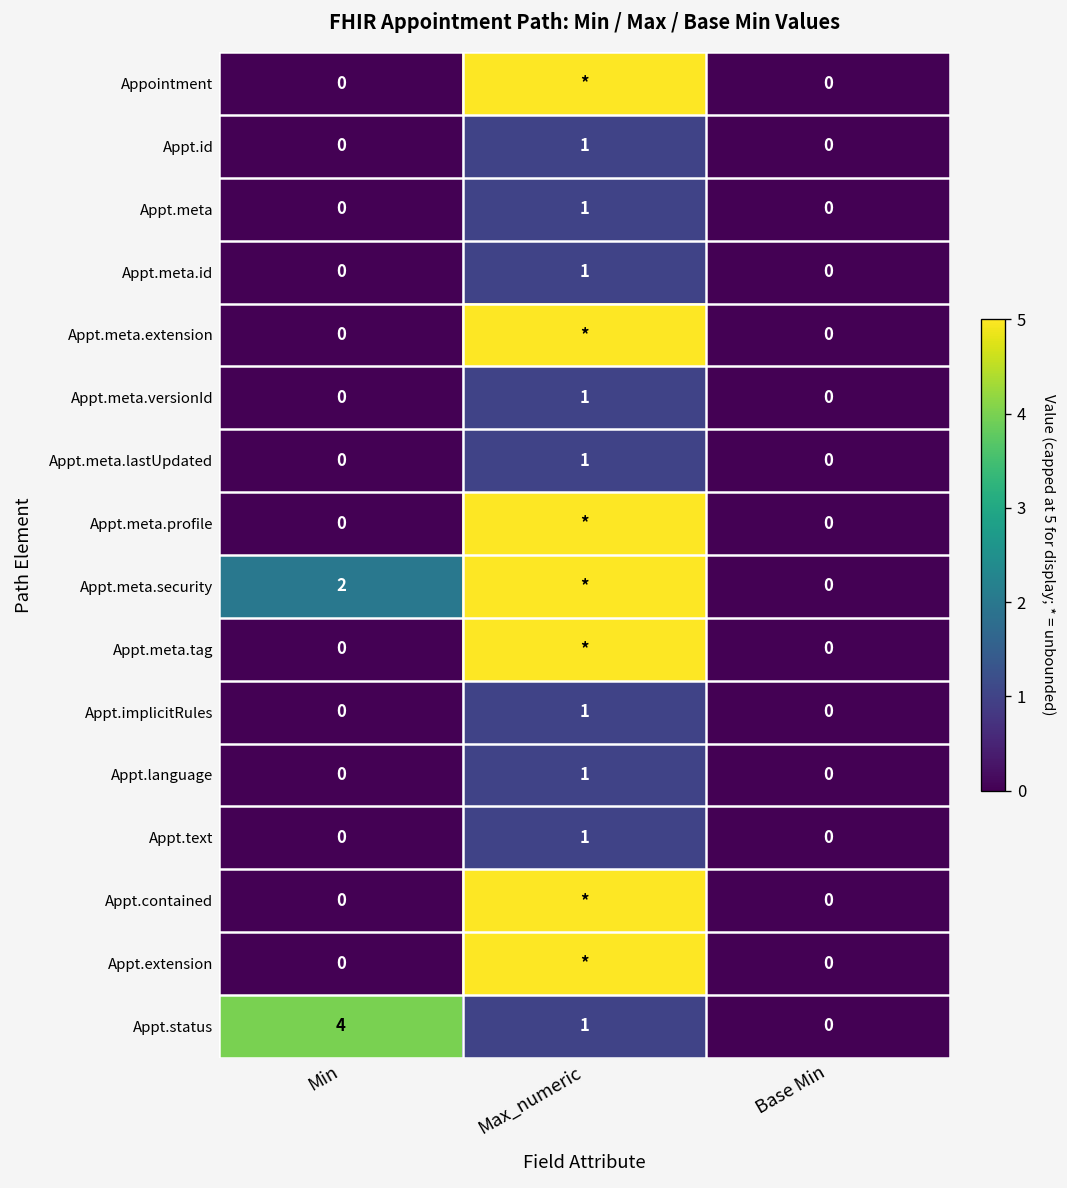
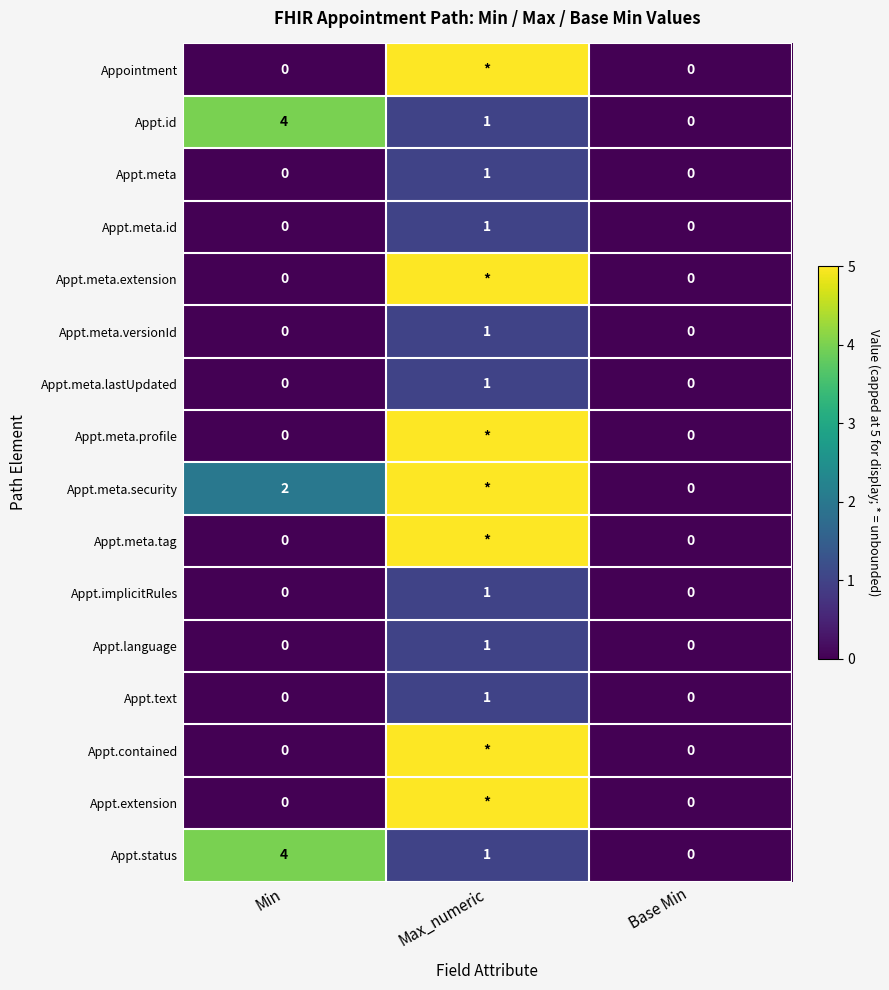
Appt.id, Min: 0 -> 4
